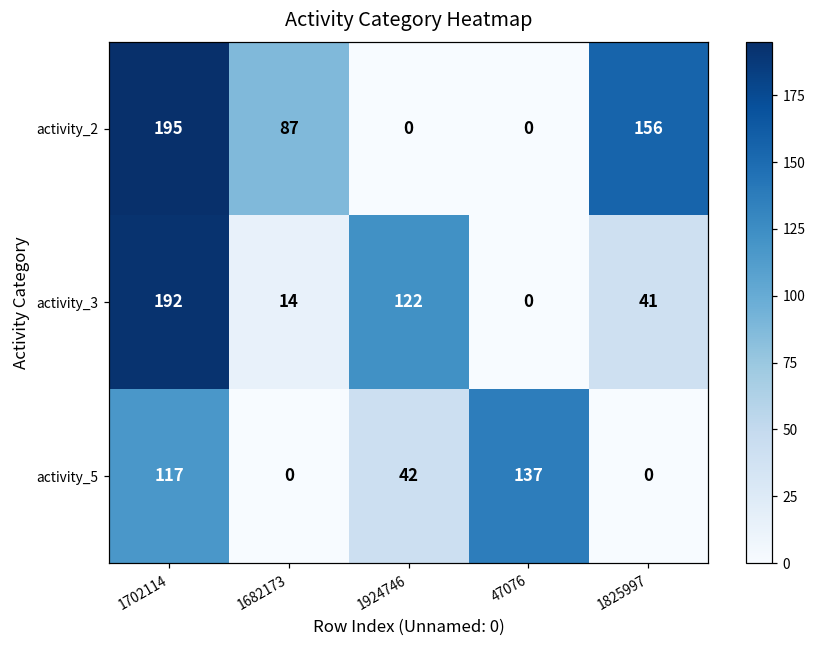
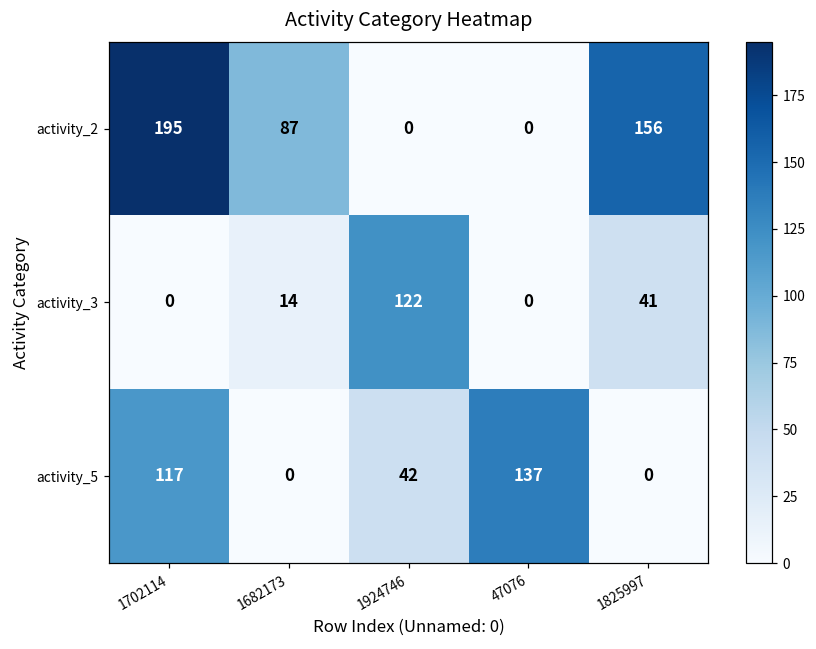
activity_3, 1702114: 192 -> 0
